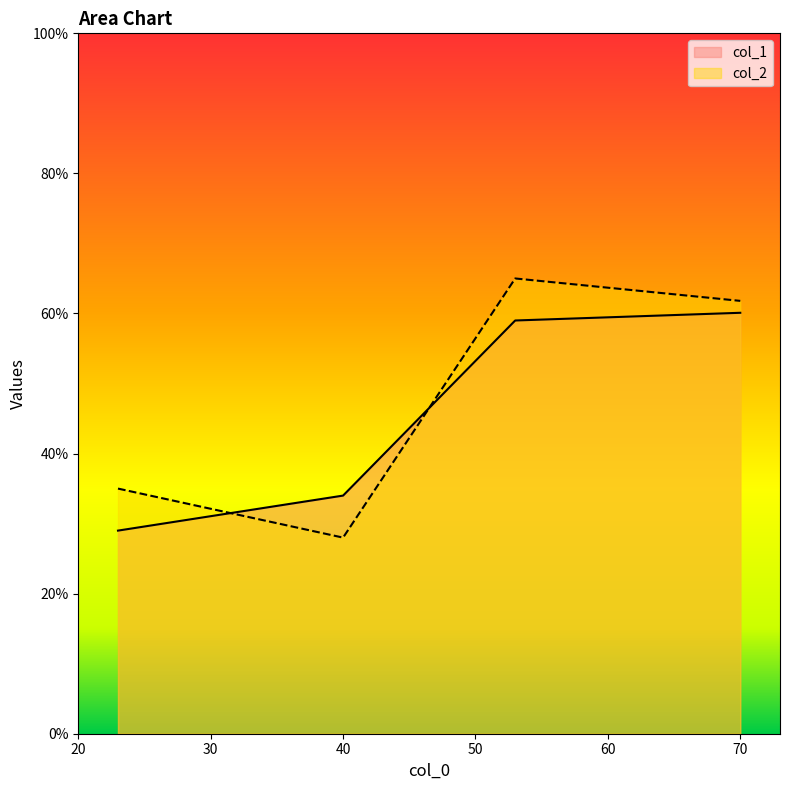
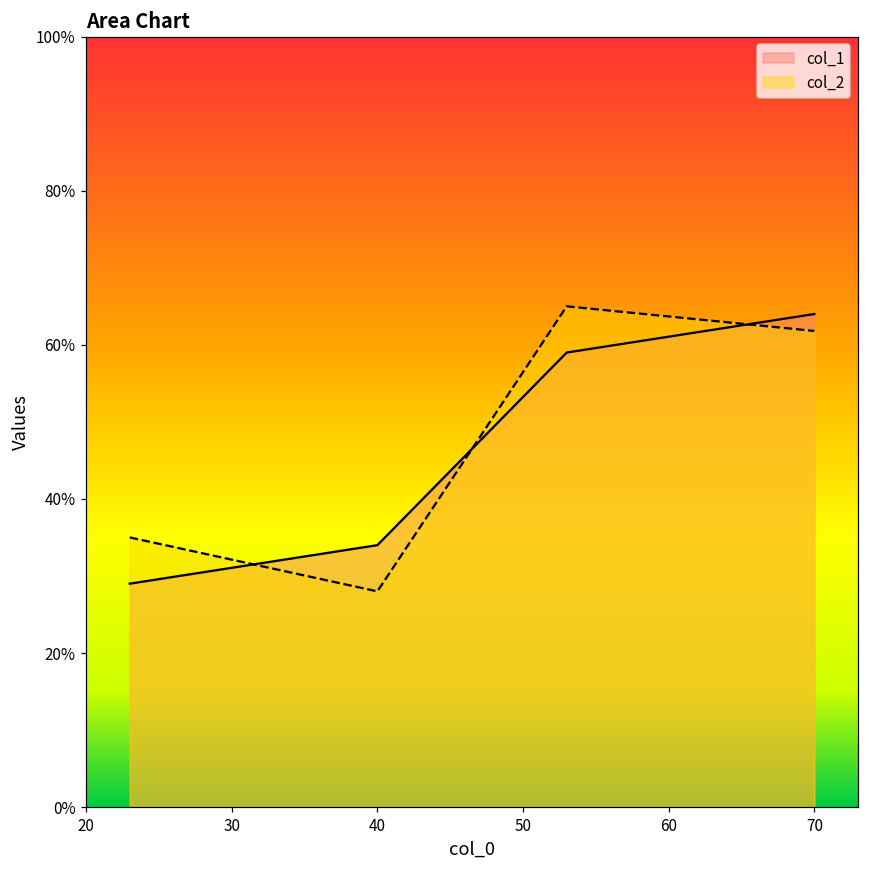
col_1, 70: 60% -> 64%
